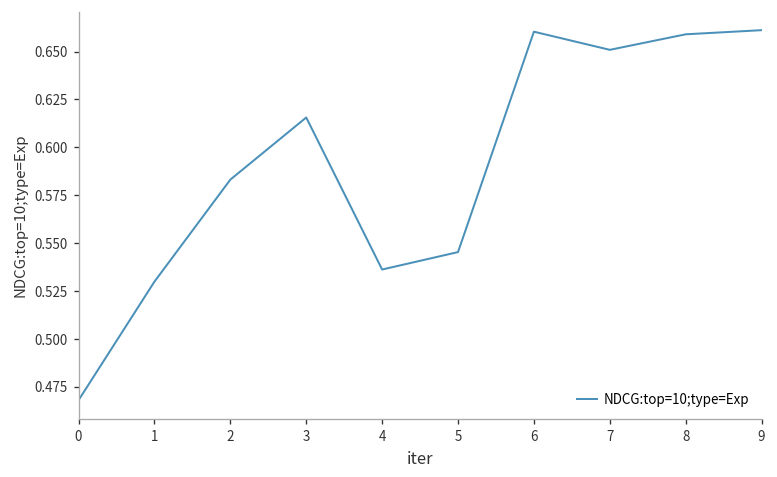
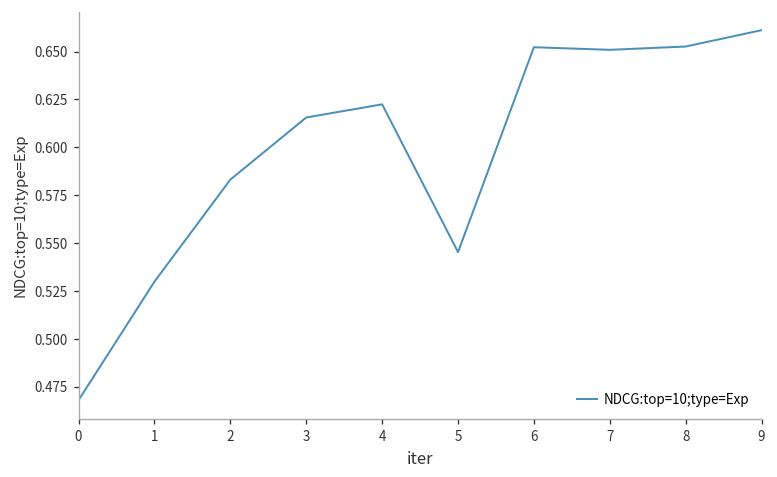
4: 0.536 -> 0.622
6: 0.660 -> 0.652
8: 0.659 -> 0.653
